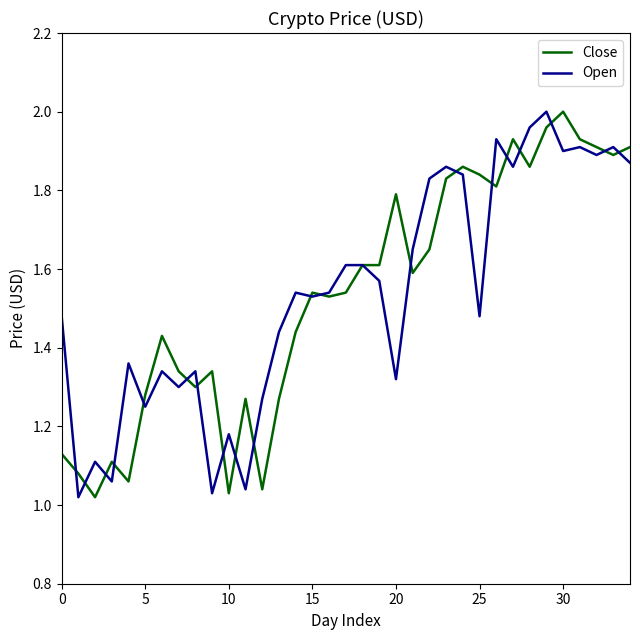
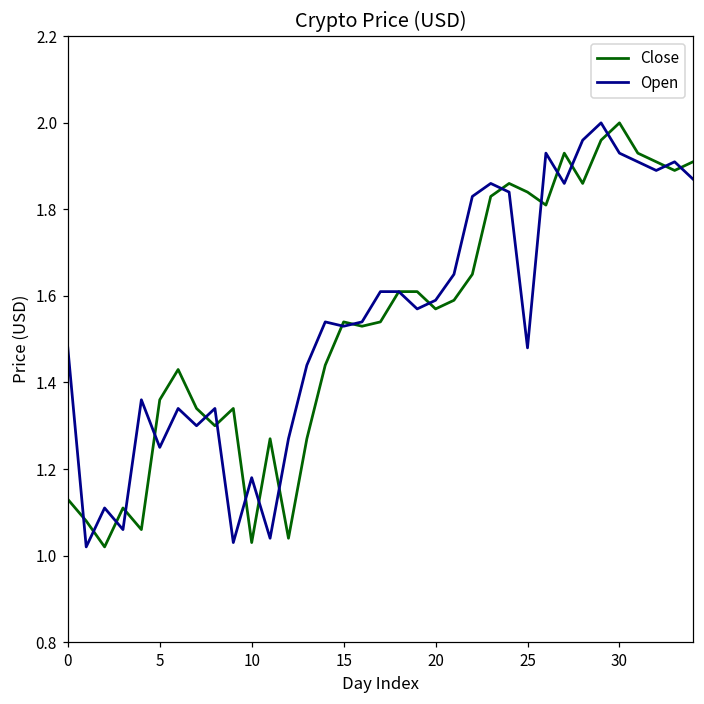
Close, 5: 1.28 -> 1.36
Close, 20: 1.79 -> 1.57
Open, 20: 1.32 -> 1.59
Open, 30: 1.90 -> 1.93
